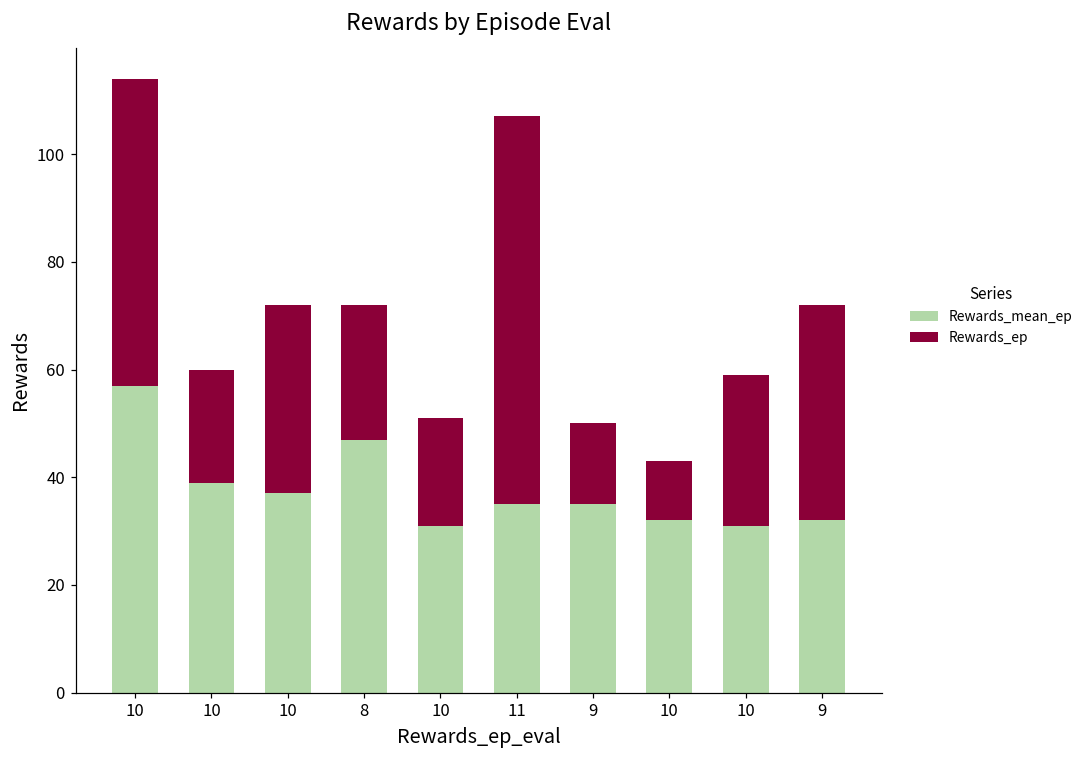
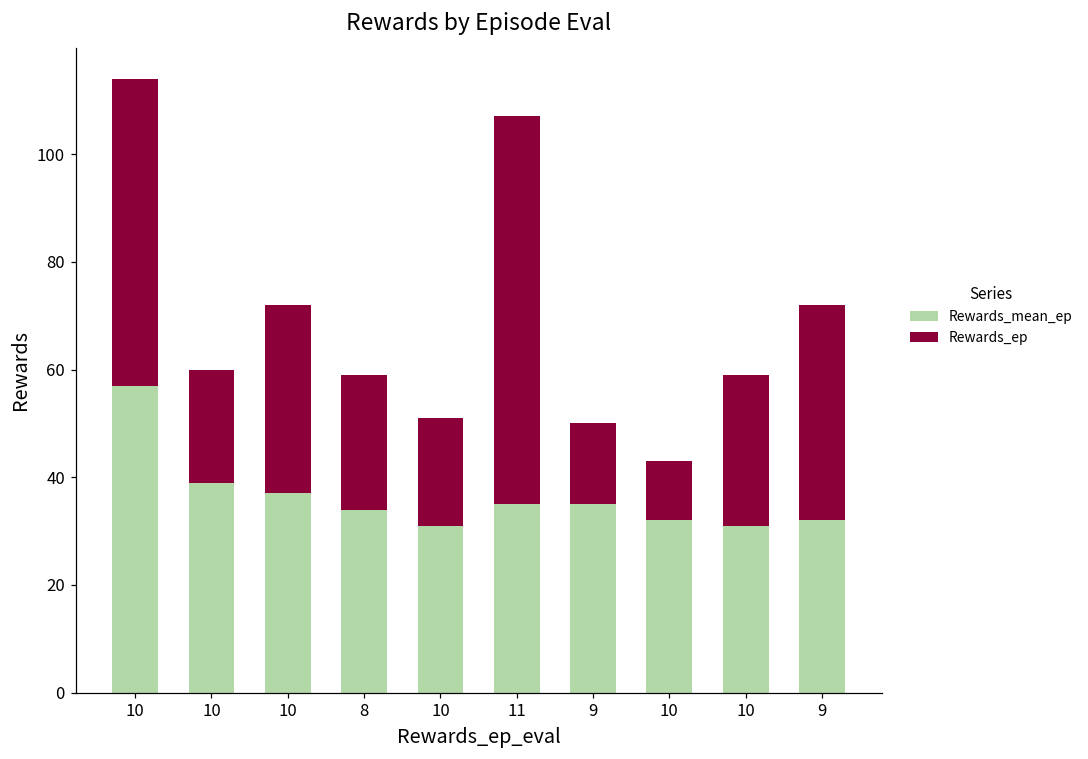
Rewards_mean_ep, 8: 47 -> 34
